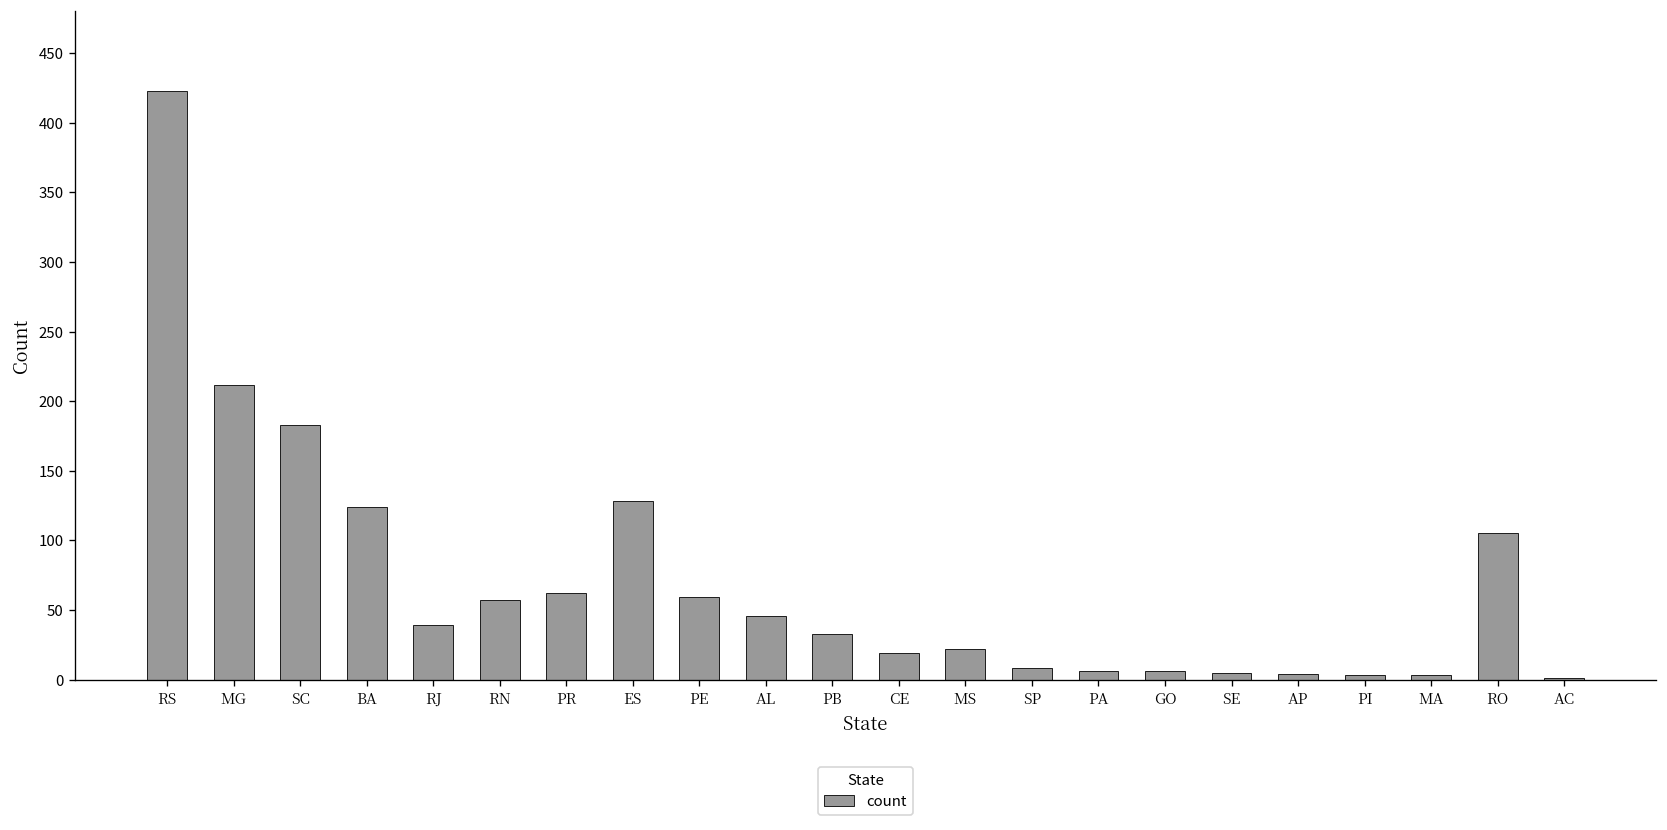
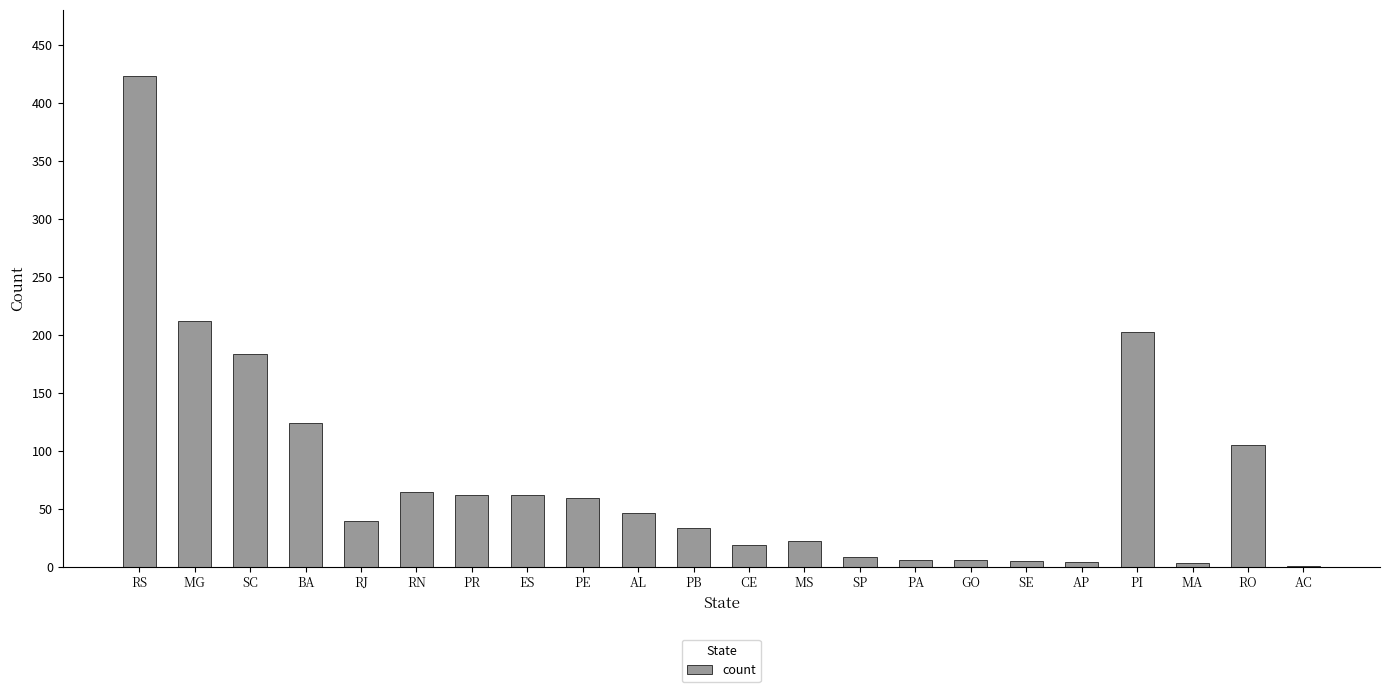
RN: 57 -> 64
ES: 128 -> 62
PI: 3 -> 202
